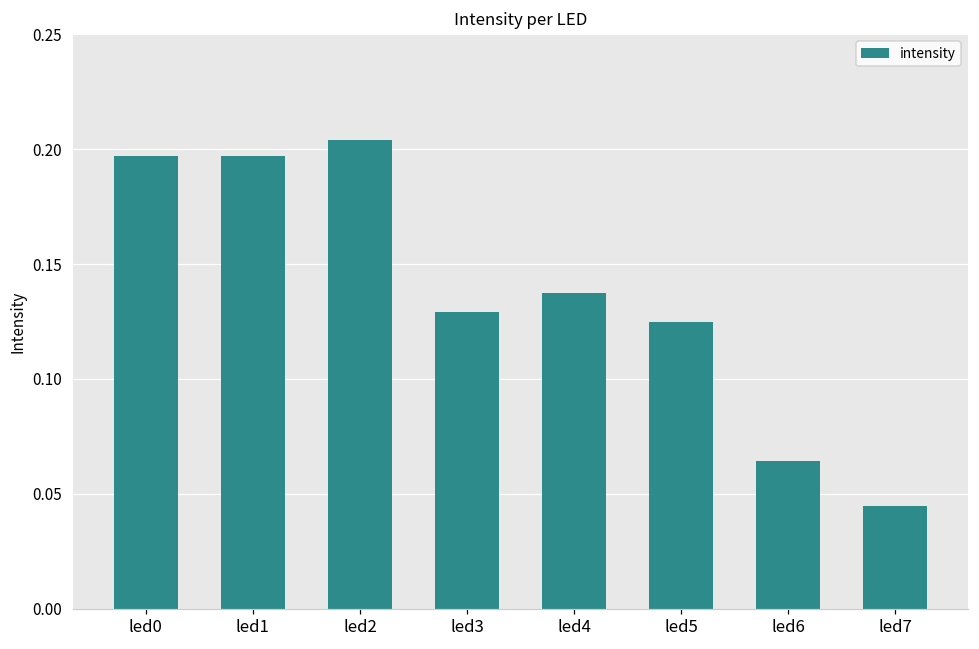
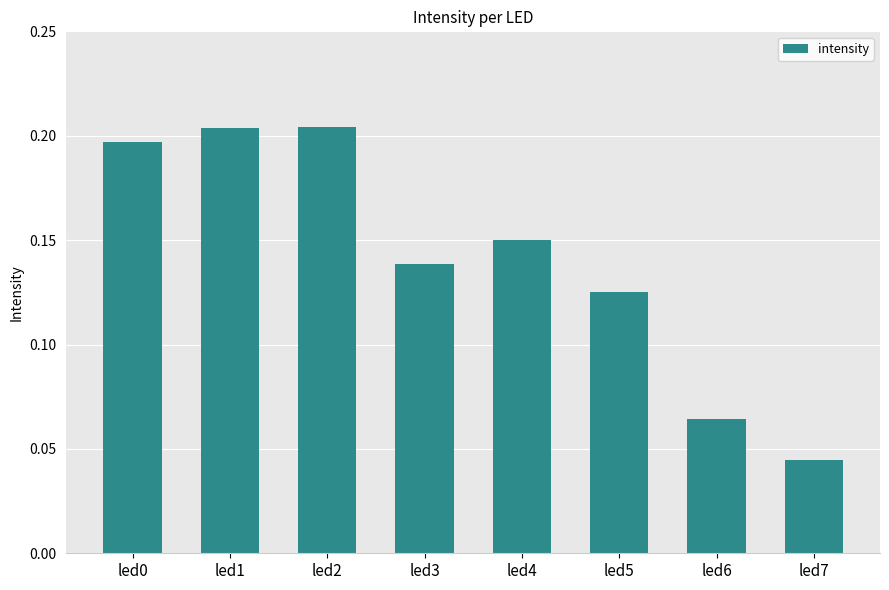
led1: 0.197 -> 0.204
led3: 0.129 -> 0.138
led4: 0.137 -> 0.150
